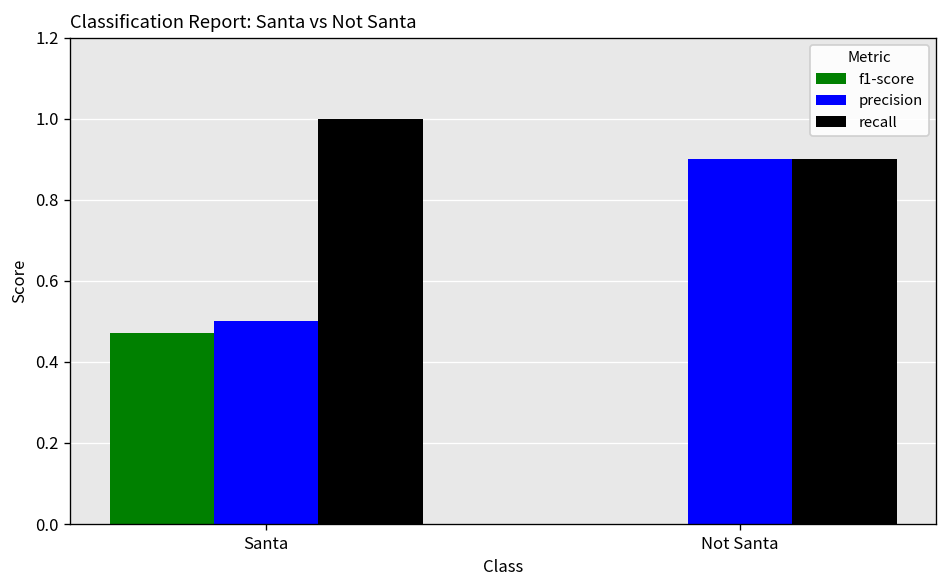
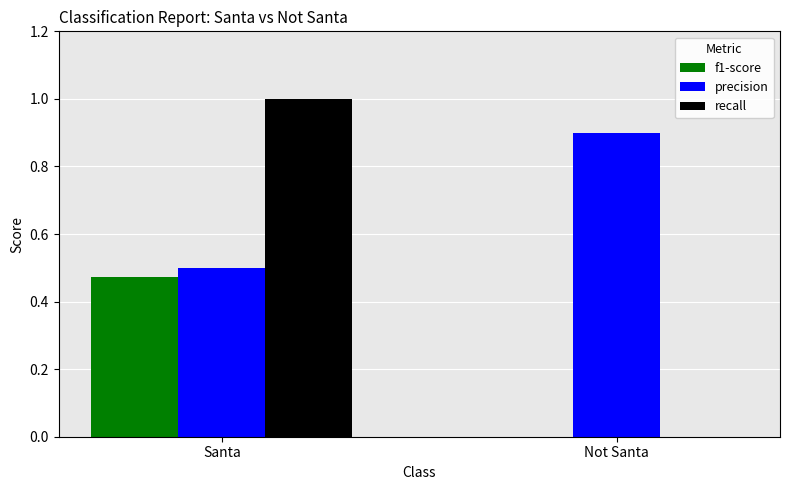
recall, Not Santa: 0.9 -> 0.0
